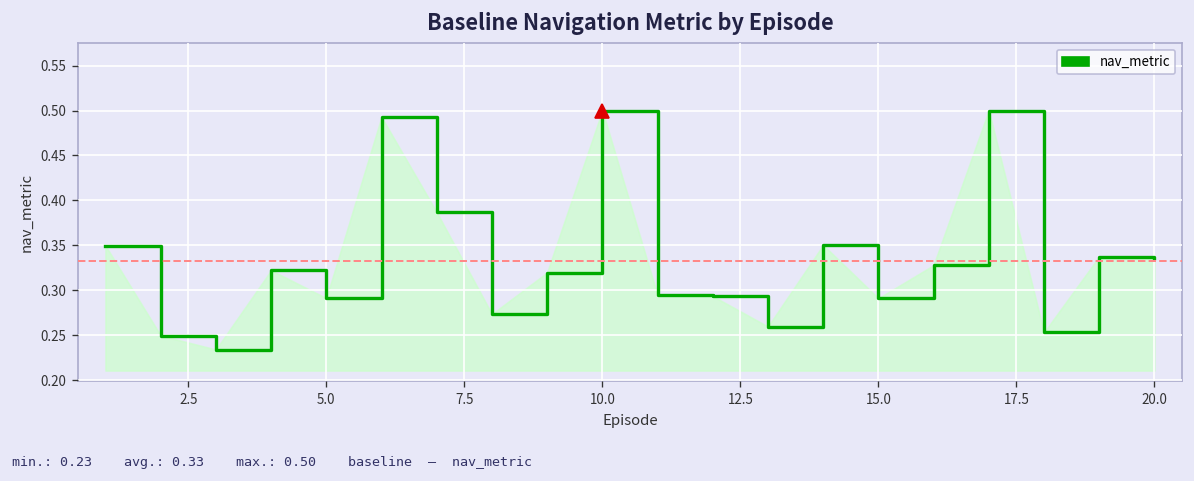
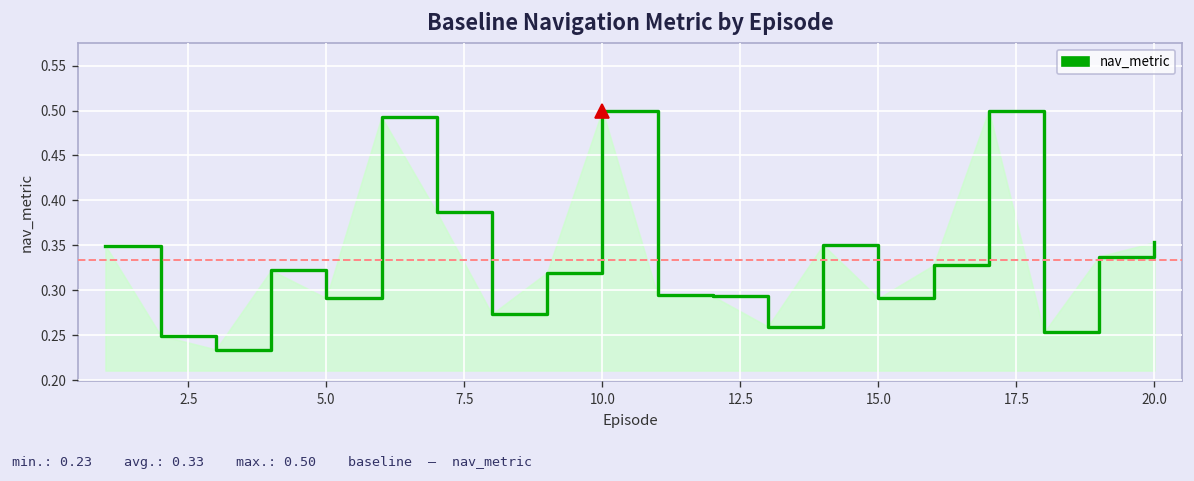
nav_metric, 20.0: 0.34 -> 0.35
